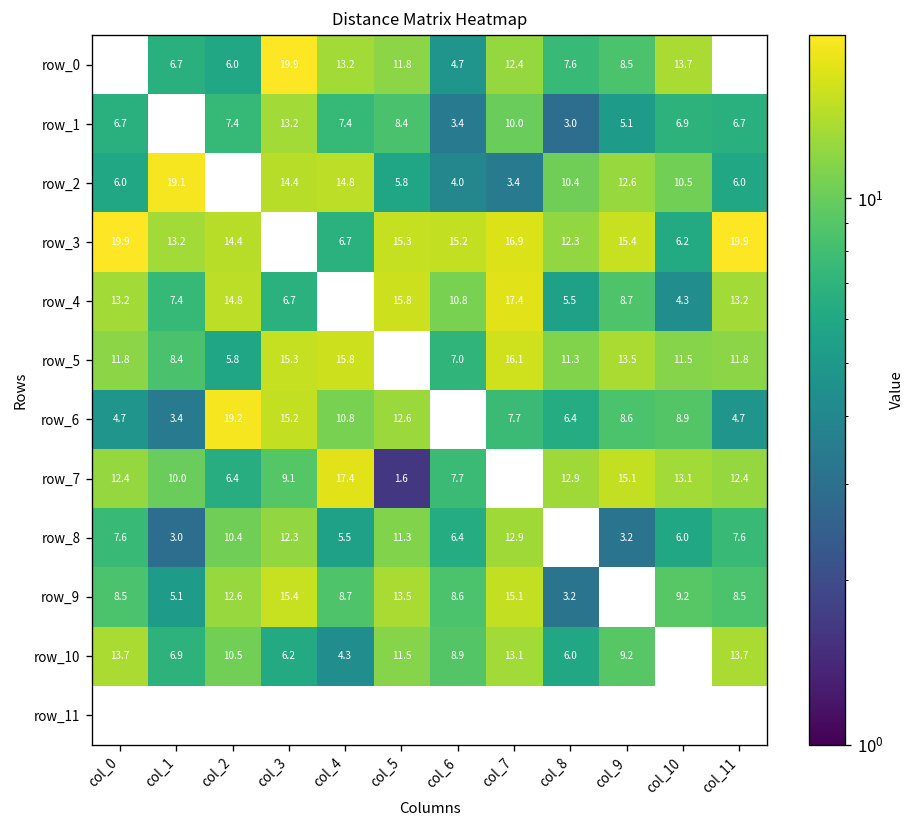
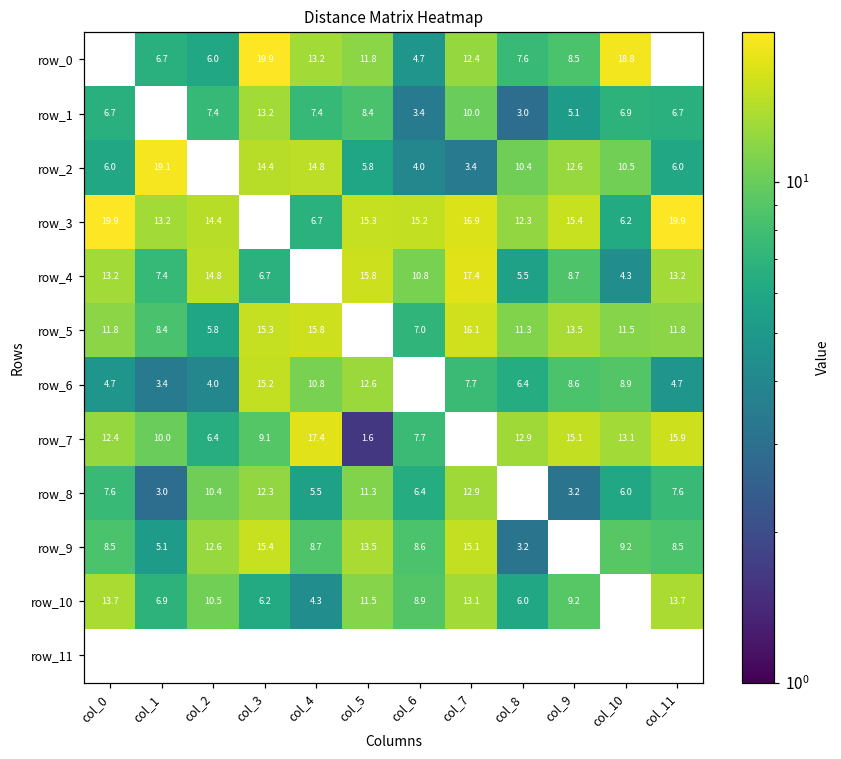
row_0, col_10: 13.7 -> 18.8
row_6, col_2: 19.2 -> 4.0
row_7, col_11: 12.4 -> 15.9
